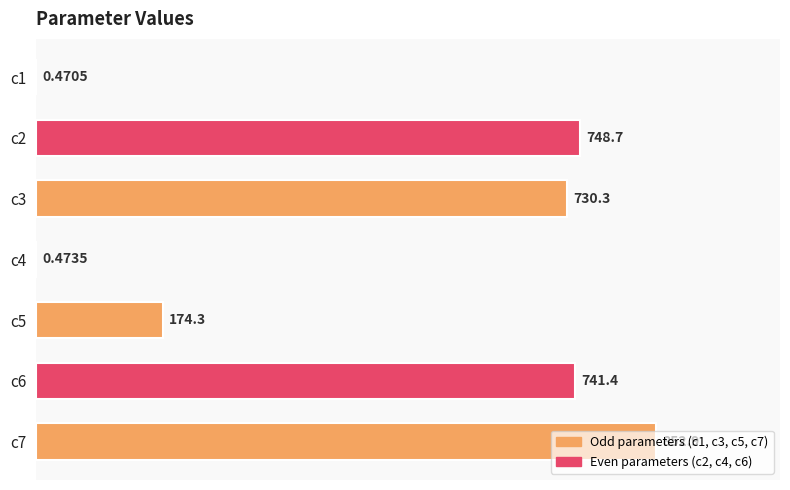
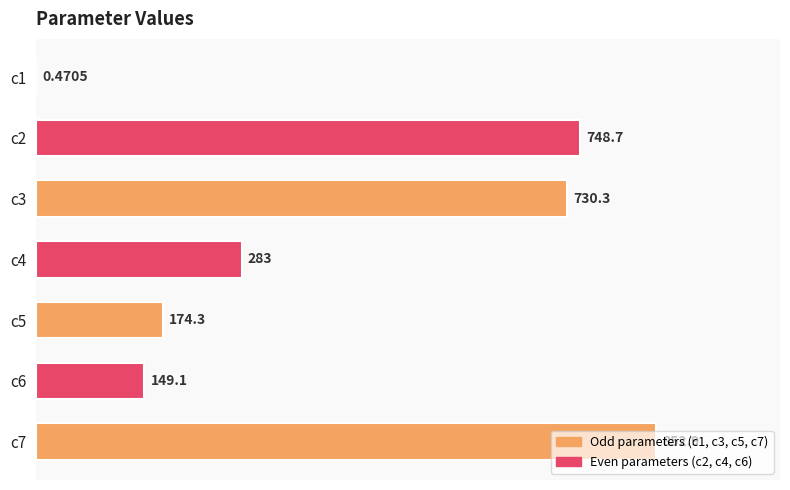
c4: 0.4735 -> 283
c6: 741.4 -> 149.1
